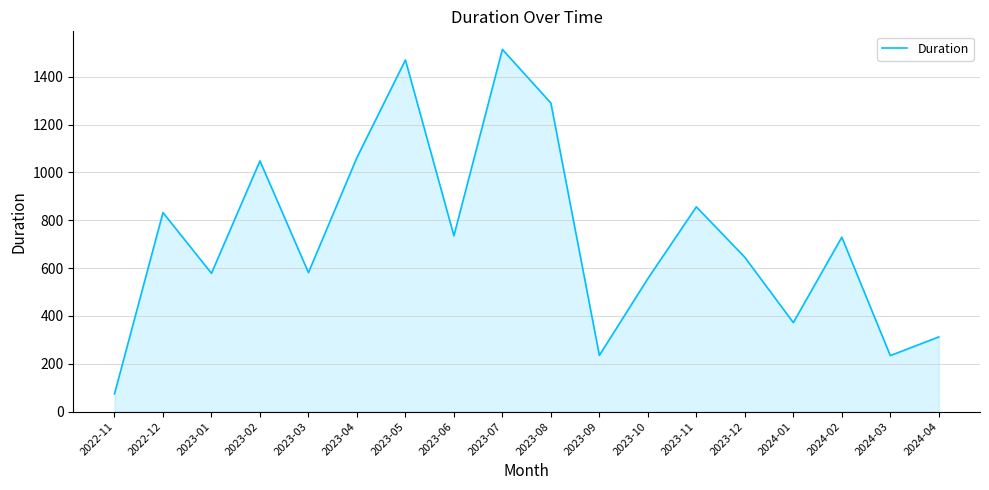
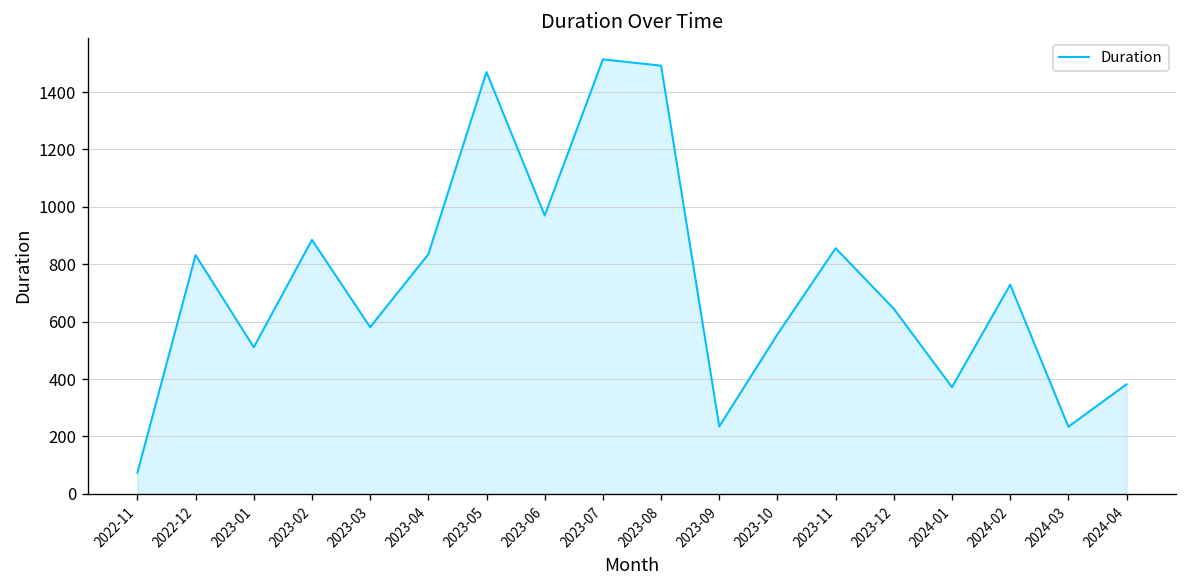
2023-01: 580 -> 510
2023-02: 1050 -> 890
2023-04: 1060 -> 840
2023-06: 740 -> 970
2023-08: 1290 -> 1490
2024-04: 310 -> 380
